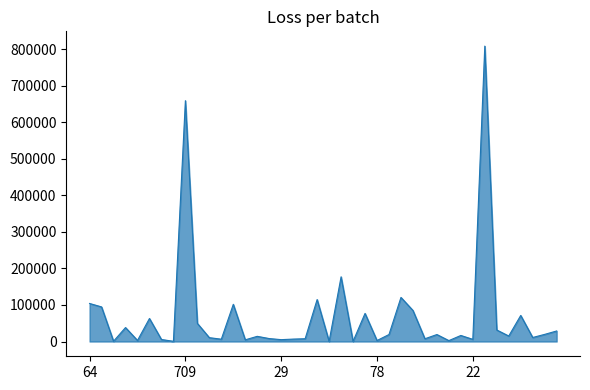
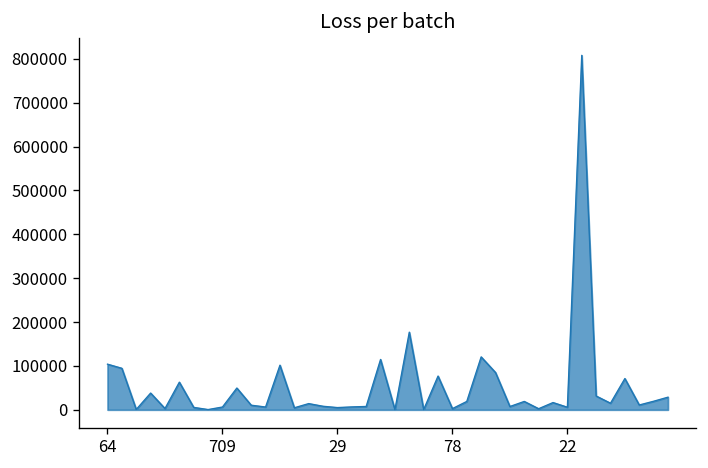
709: 660000 -> 10000
